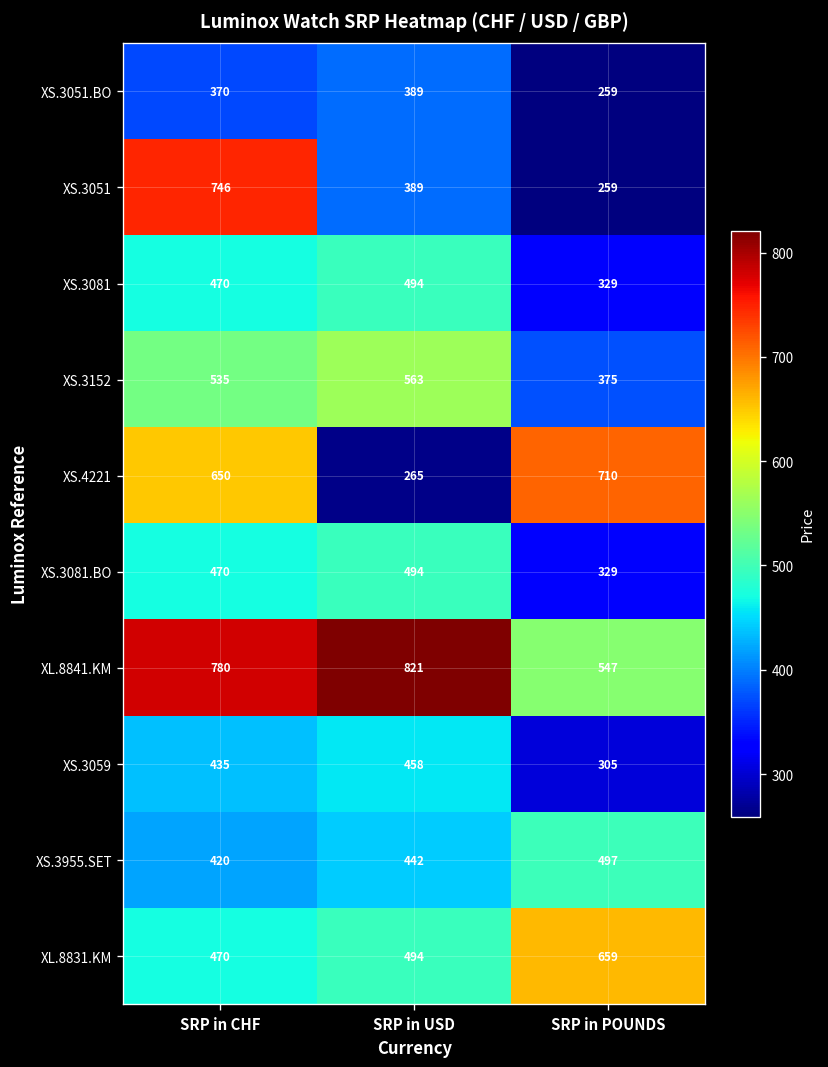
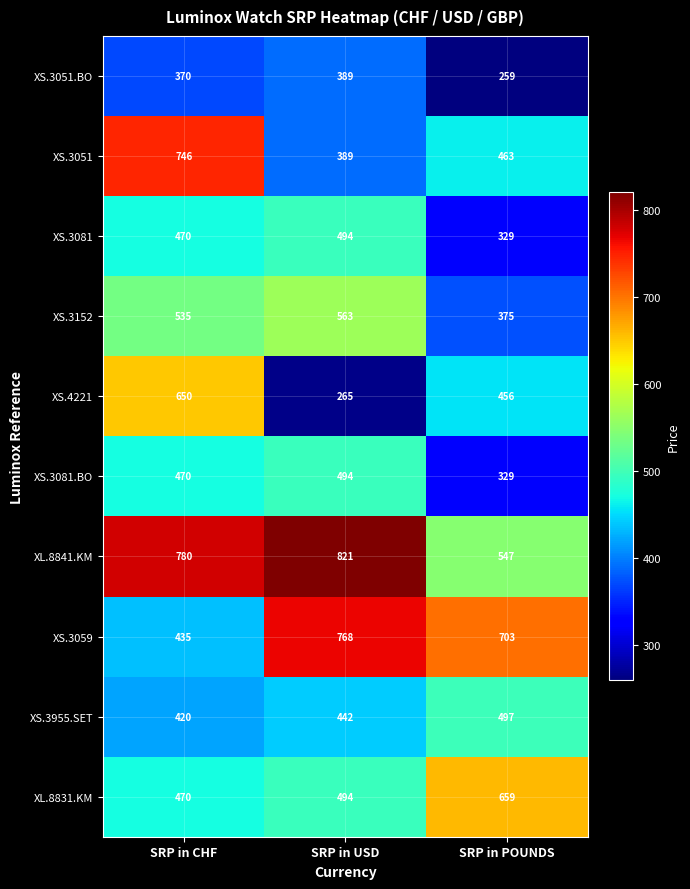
XS.3051, SRP in POUNDS: 259 -> 463
XS.4221, SRP in POUNDS: 710 -> 456
XS.3059, SRP in USD: 458 -> 768
XS.3059, SRP in POUNDS: 305 -> 703
